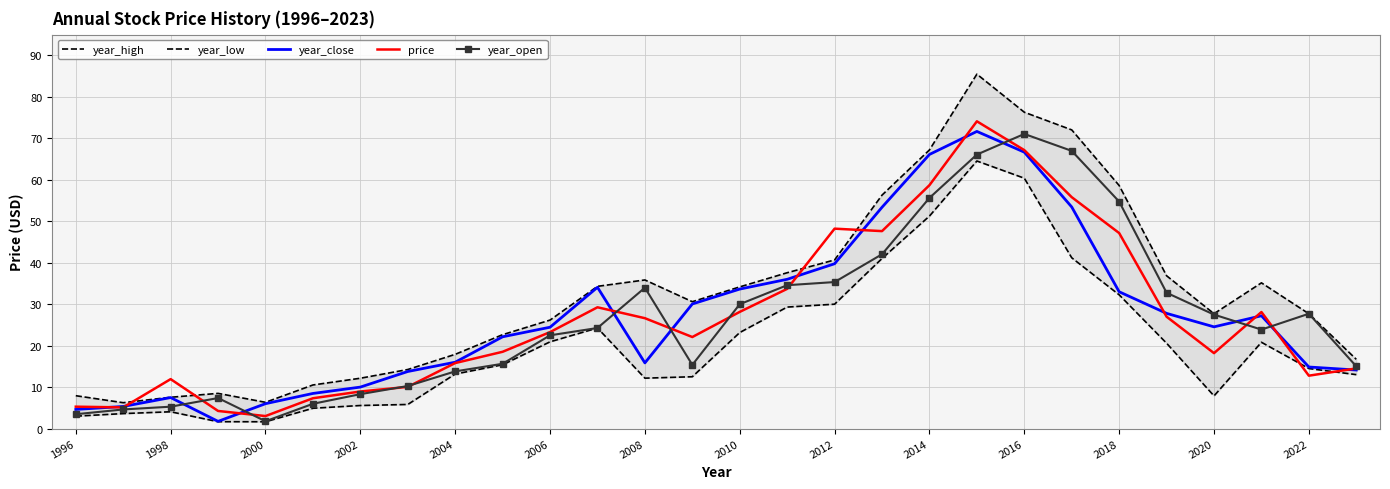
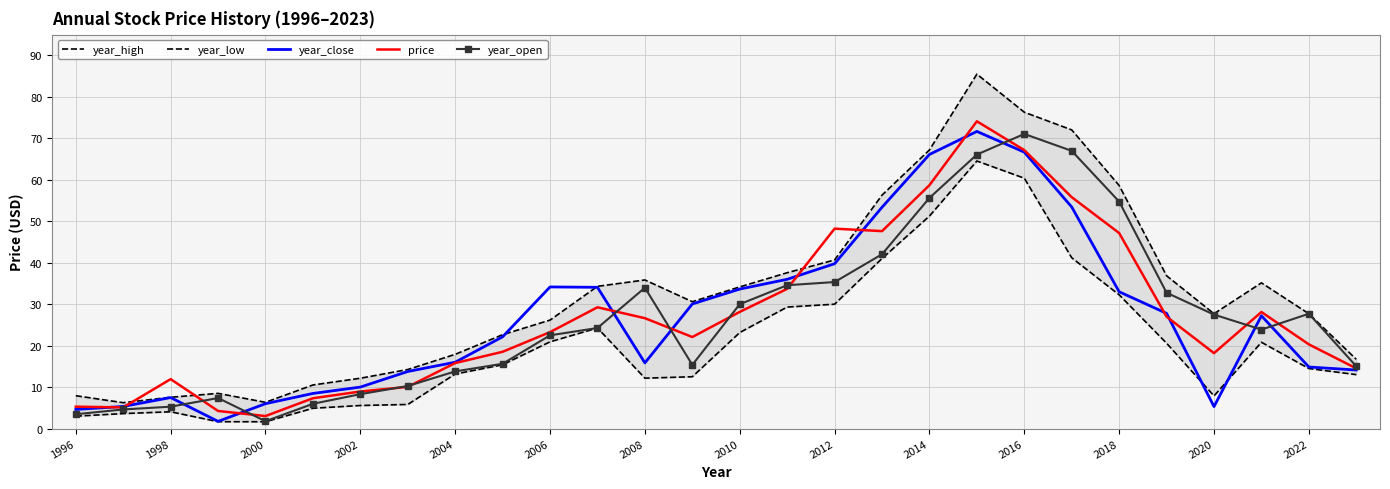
year_close, 2006: 24 -> 34
year_close, 2020: 25 -> 5
price, 2022: 13 -> 20
